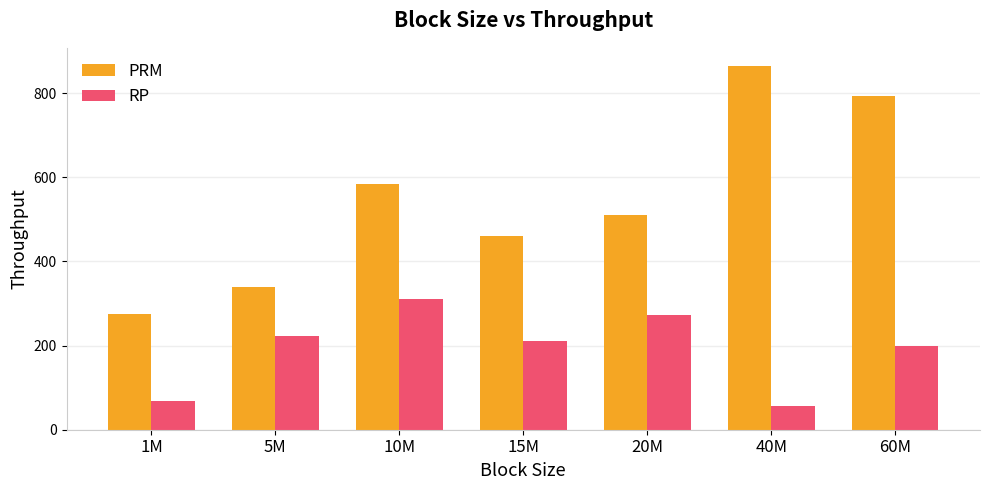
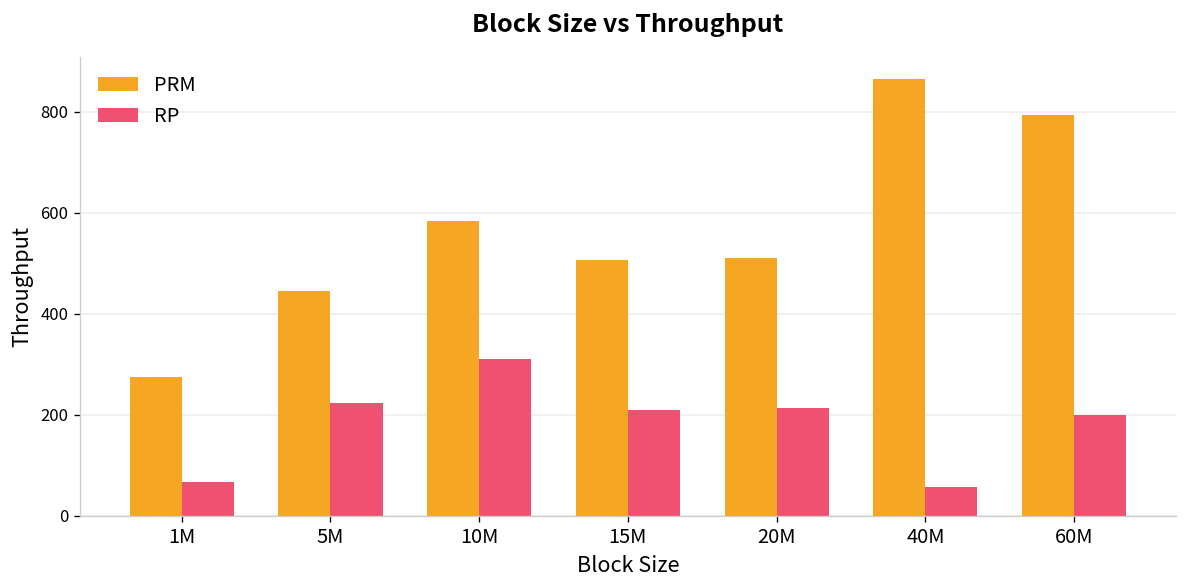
PRM, 5M: 340 -> 450
PRM, 15M: 460 -> 510
RP, 20M: 270 -> 210
